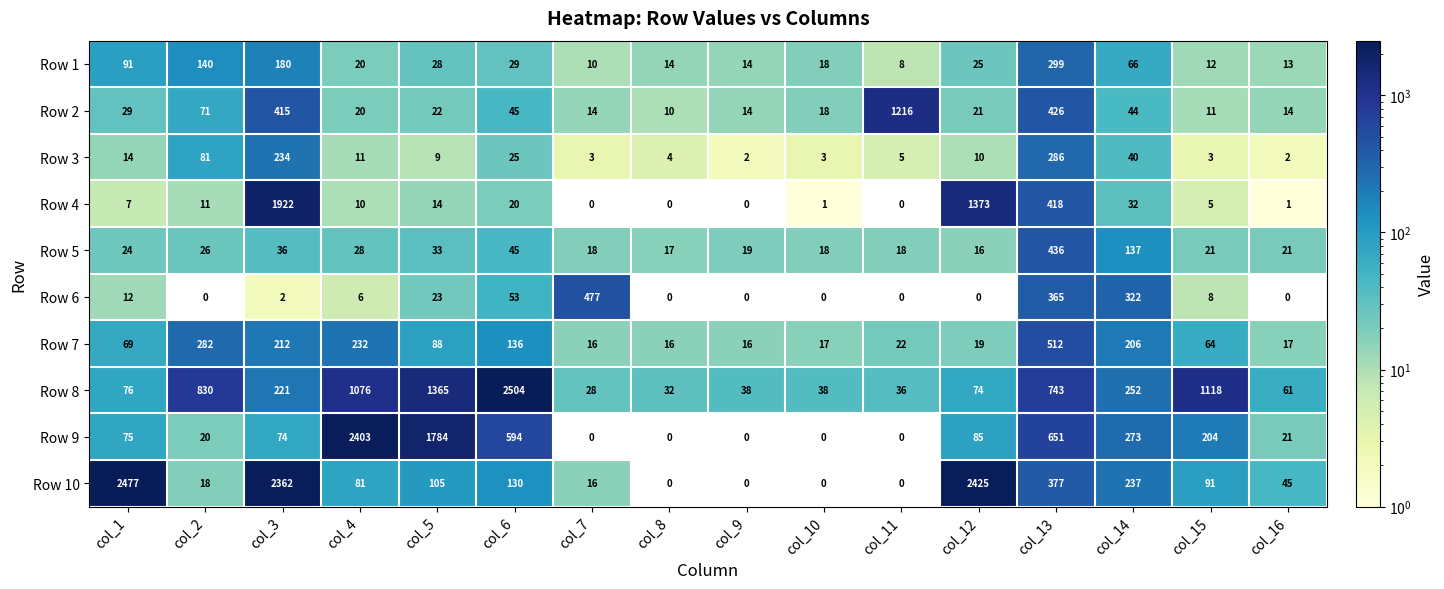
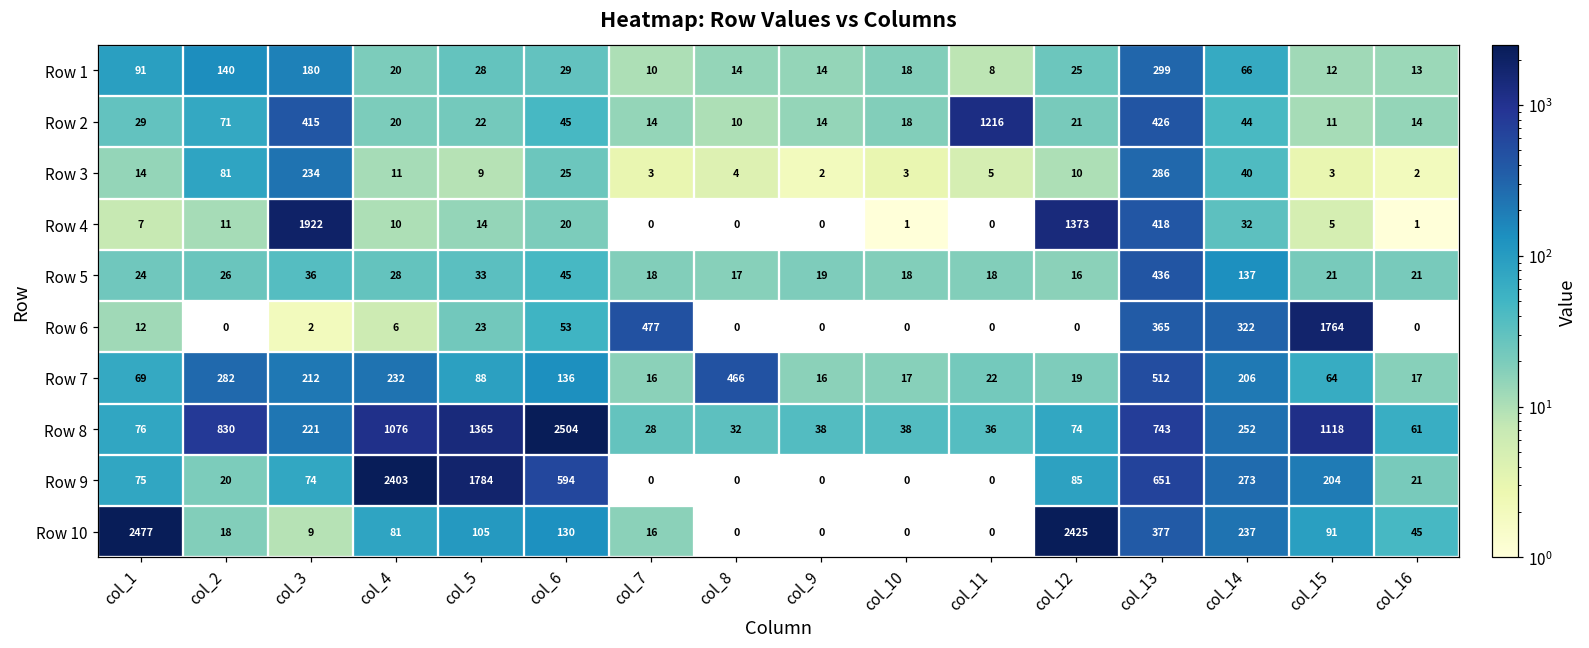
Row 6, col_15: 8 -> 1764
Row 7, col_8: 16 -> 466
Row 10, col_3: 2362 -> 9
